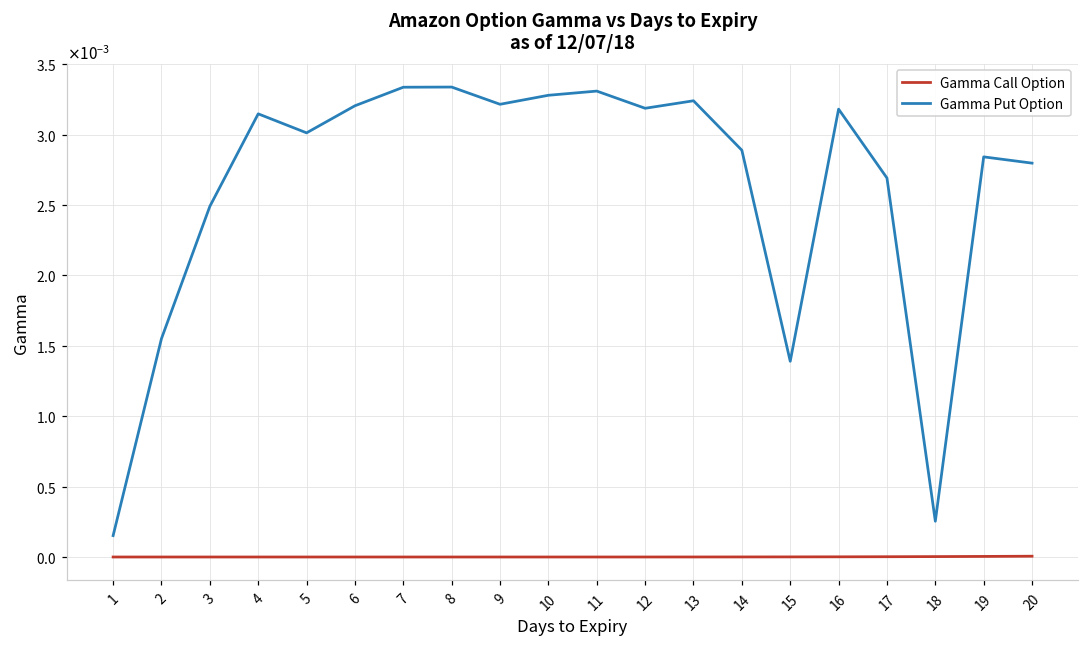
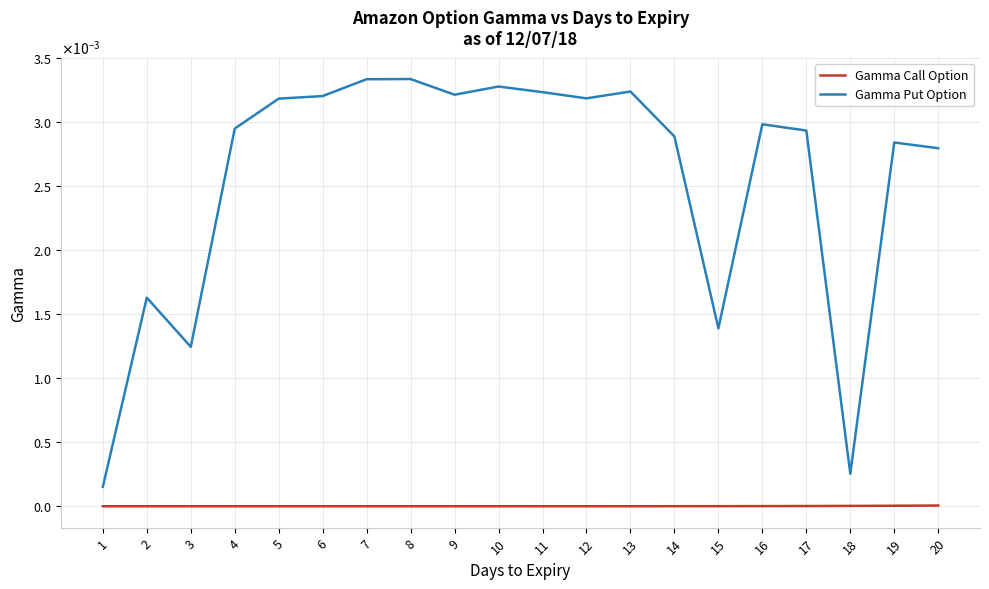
Gamma Put Option, 2: 0.00155 -> 0.00163
Gamma Put Option, 3: 0.00249 -> 0.00125
Gamma Put Option, 4: 0.00315 -> 0.00295
Gamma Put Option, 5: 0.00301 -> 0.00319
Gamma Put Option, 11: 0.00331 -> 0.00324
Gamma Put Option, 16: 0.00318 -> 0.00298
Gamma Put Option, 17: 0.00269 -> 0.00294
